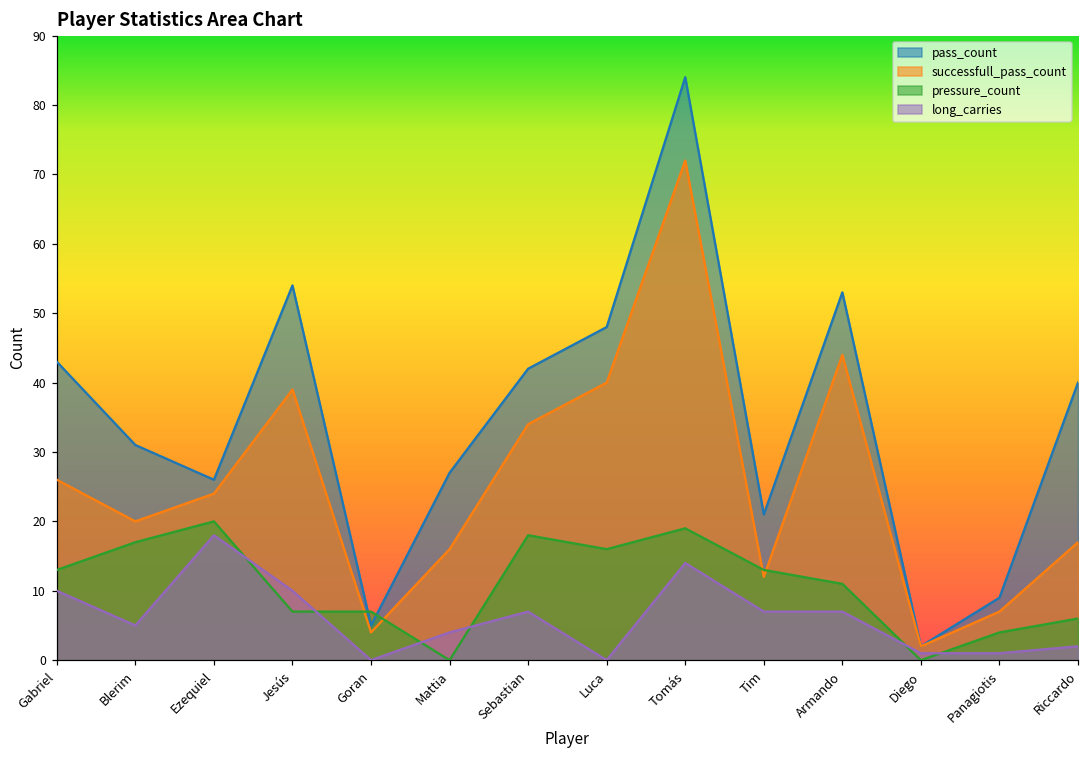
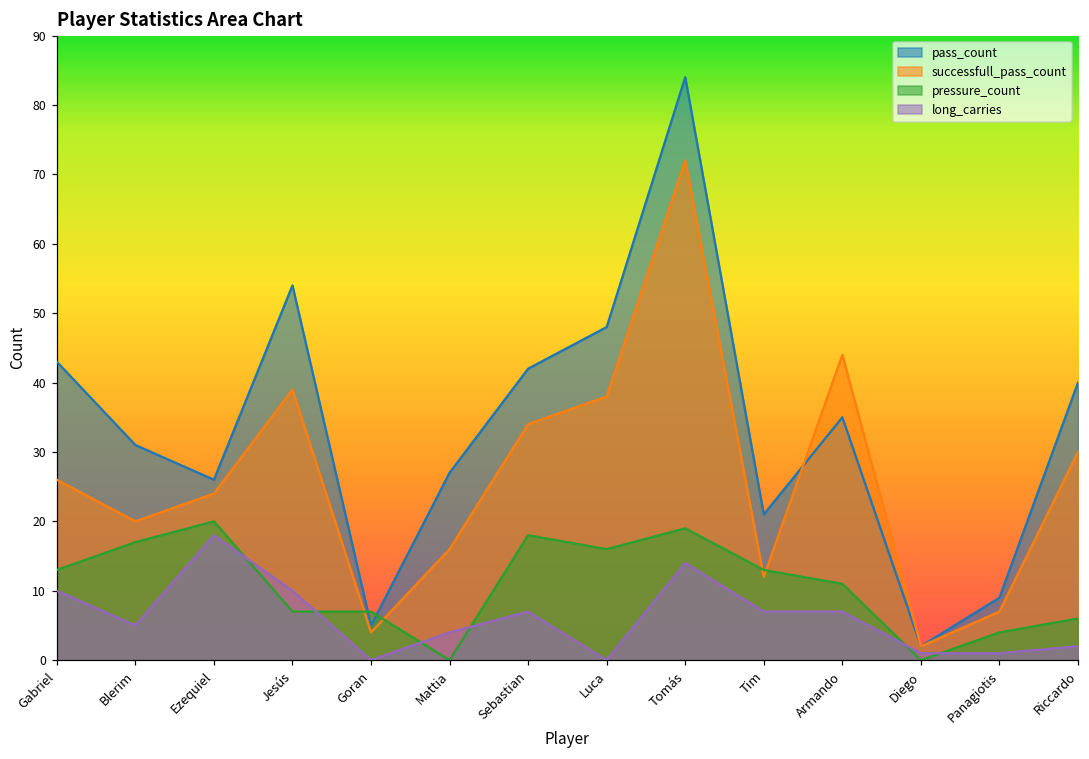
successfull_pass_count, Luca: 40 -> 38
pass_count, Armando: 53 -> 35
successfull_pass_count, Riccardo: 17 -> 30
